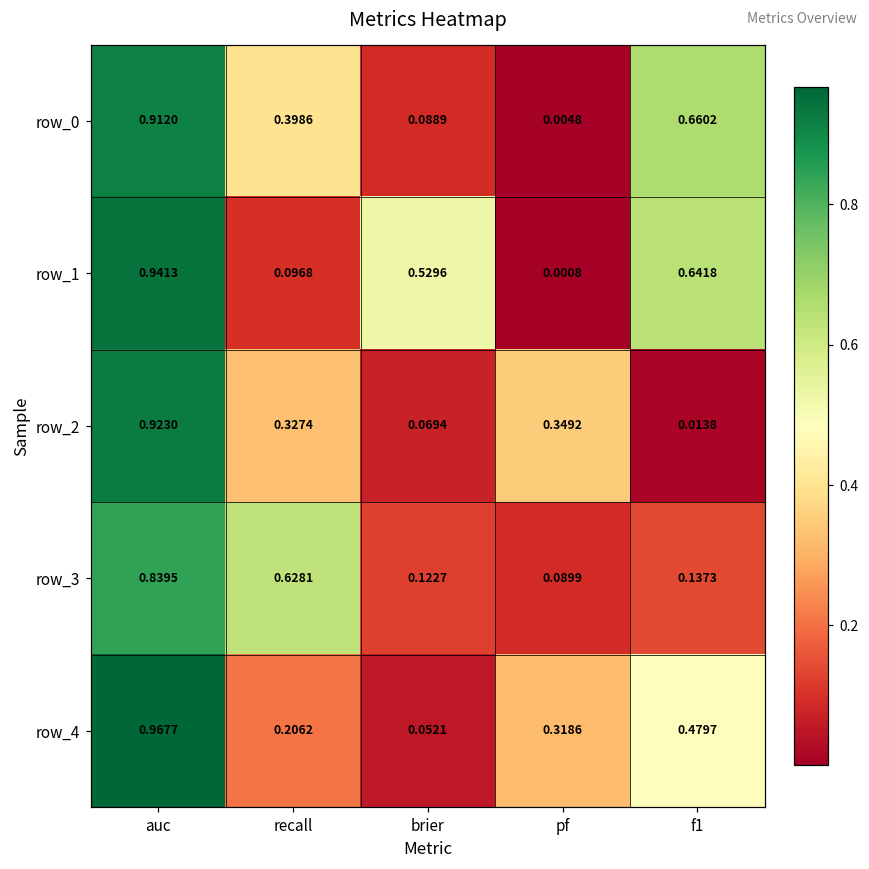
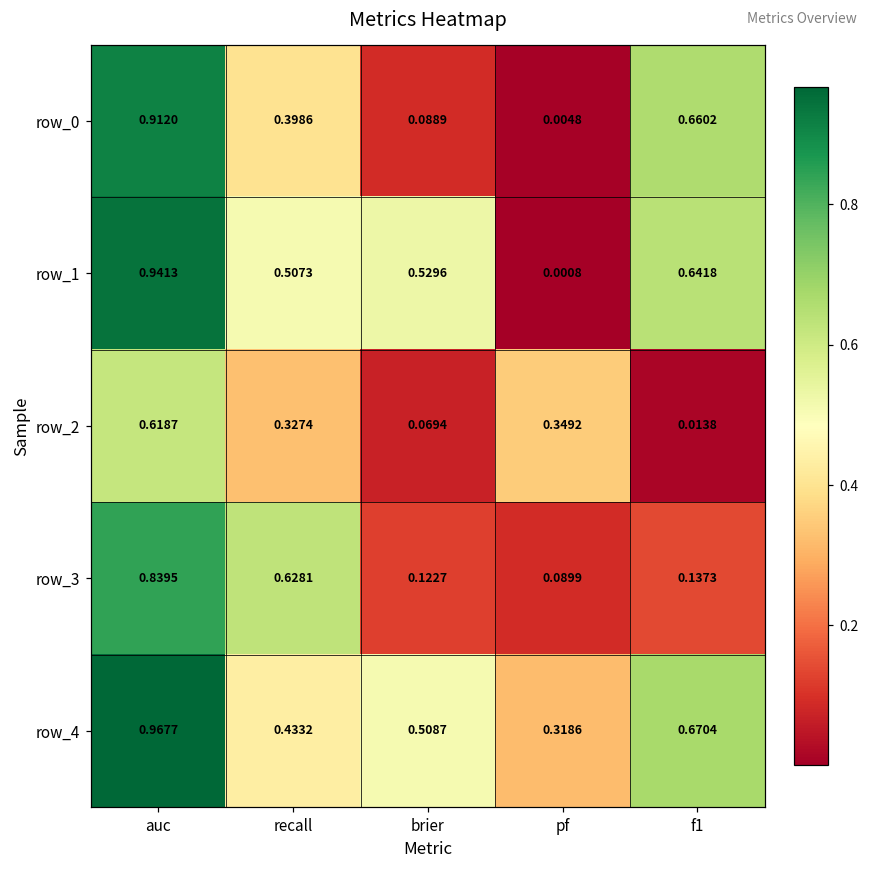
row_1, recall: 0.0968 -> 0.5073
row_2, auc: 0.9230 -> 0.6187
row_4, recall: 0.2062 -> 0.4332
row_4, brier: 0.0521 -> 0.5087
row_4, f1: 0.4797 -> 0.6704
